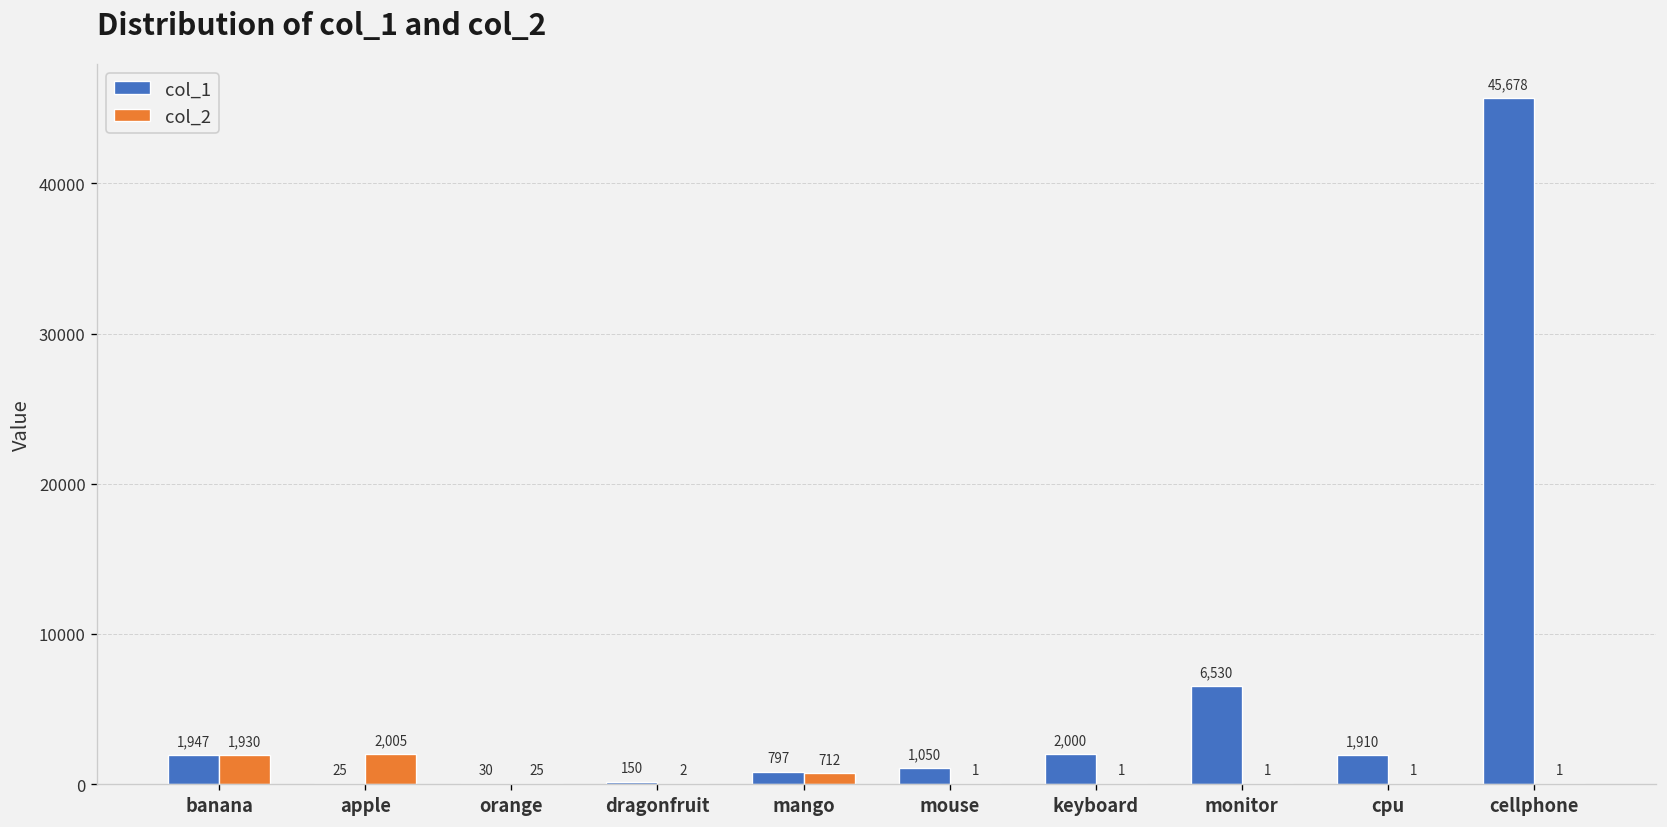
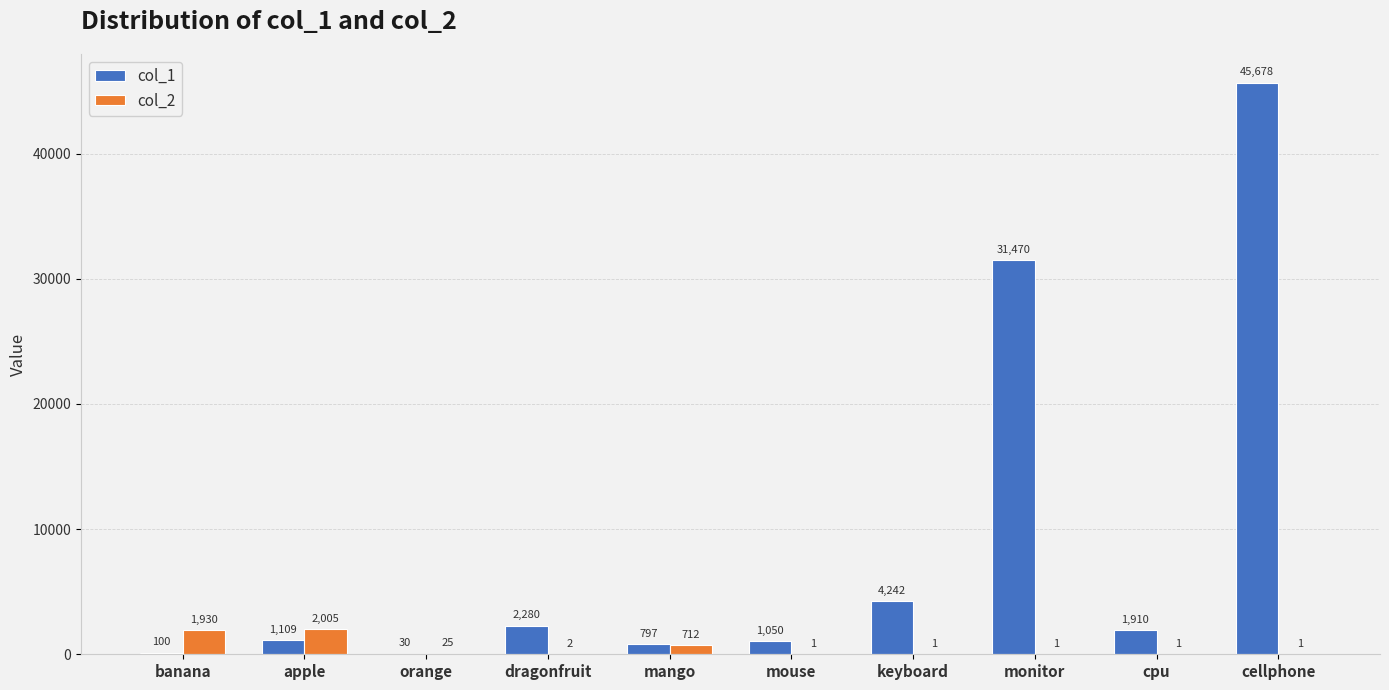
col_1, banana: 1,947 -> 100
col_1, apple: 25 -> 1,109
col_1, dragonfruit: 150 -> 2,280
col_1, keyboard: 2,000 -> 4,242
col_1, monitor: 6,530 -> 31,470
